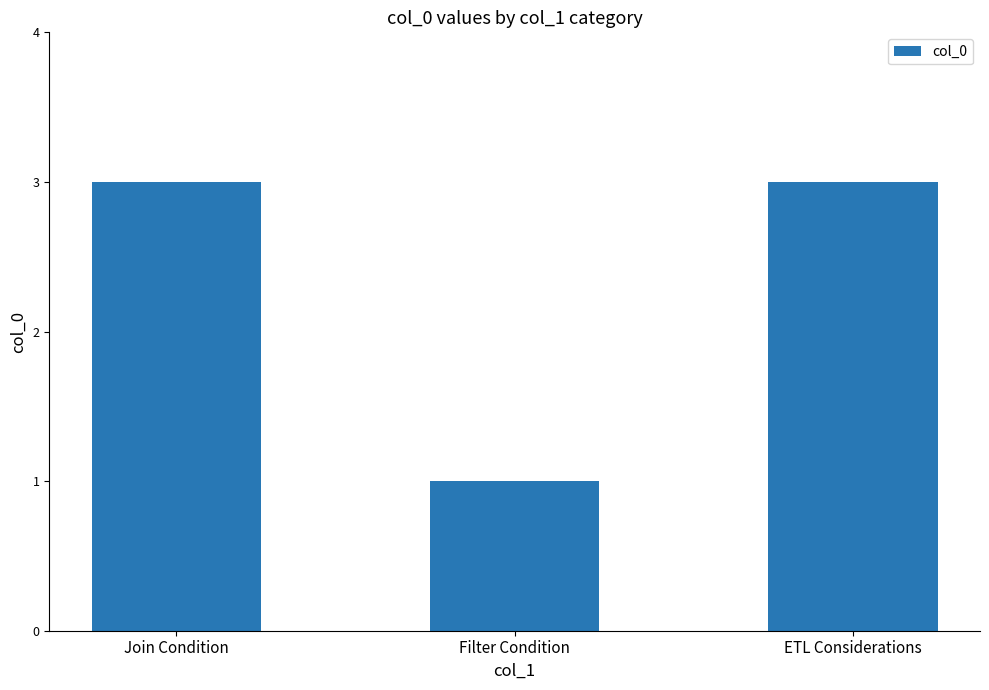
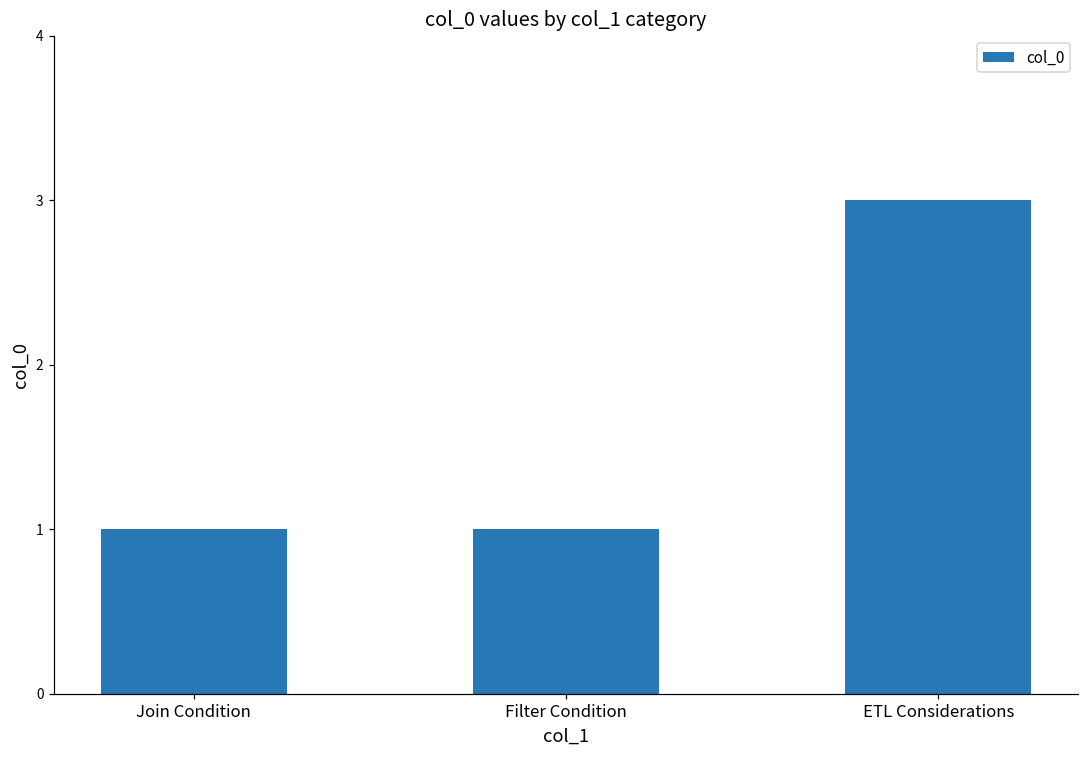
Join Condition: 3 -> 1
